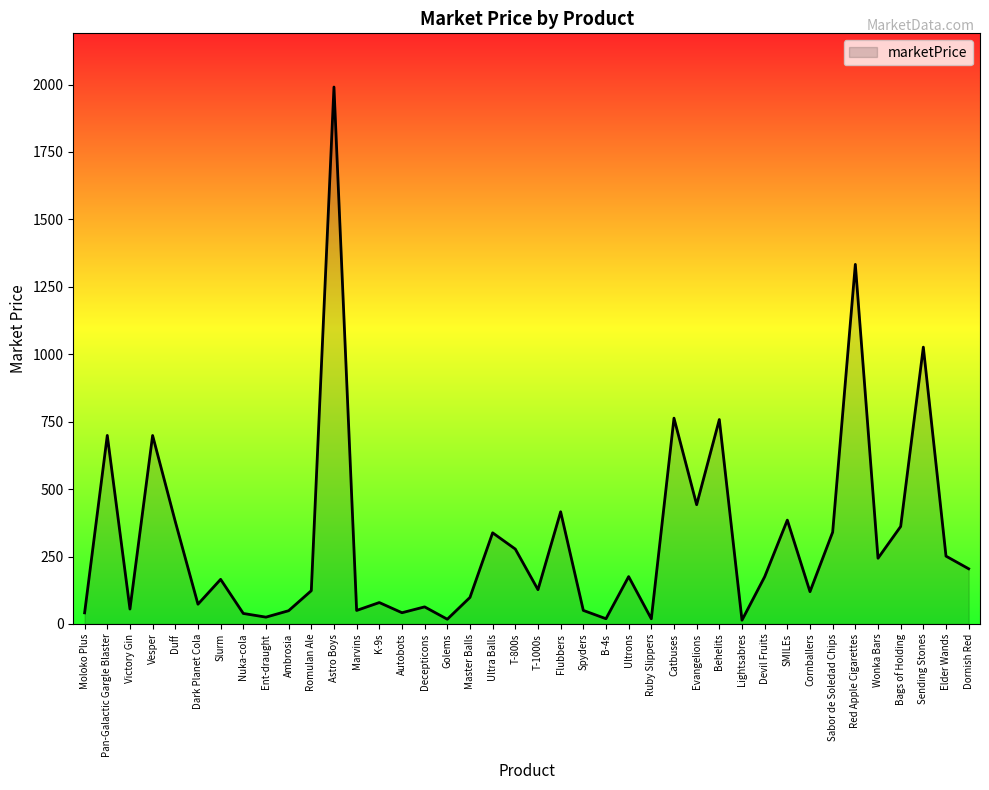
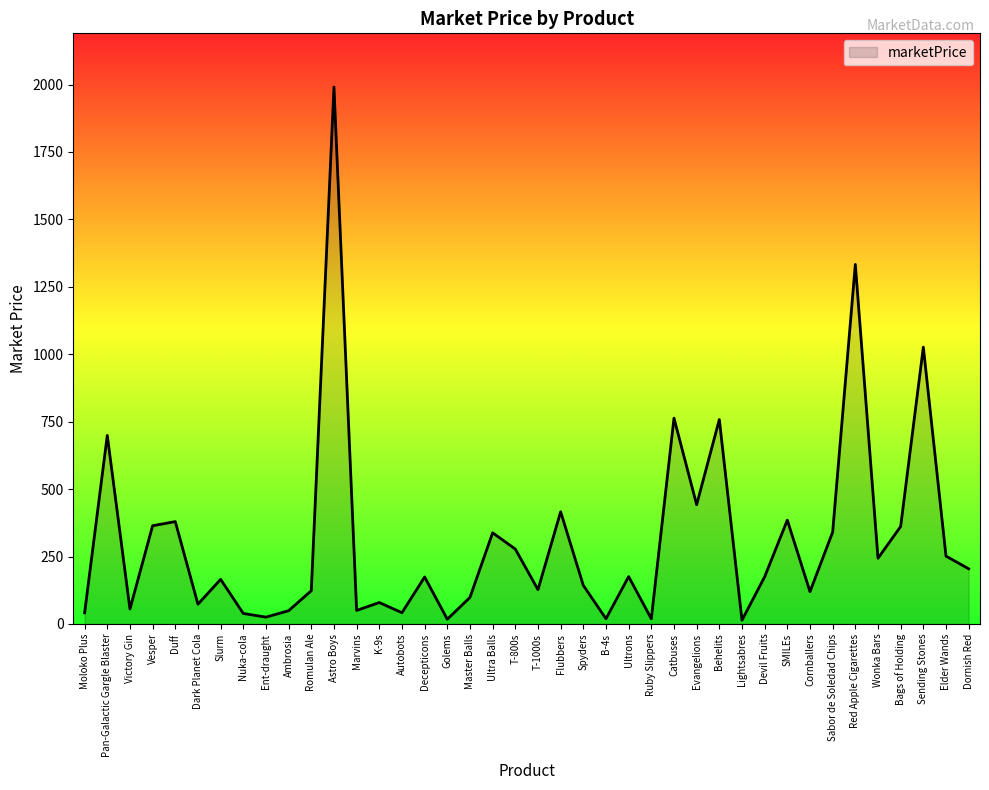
Vesper: 700 -> 360
Decepticons: 60 -> 170
Spyders: 50 -> 140
